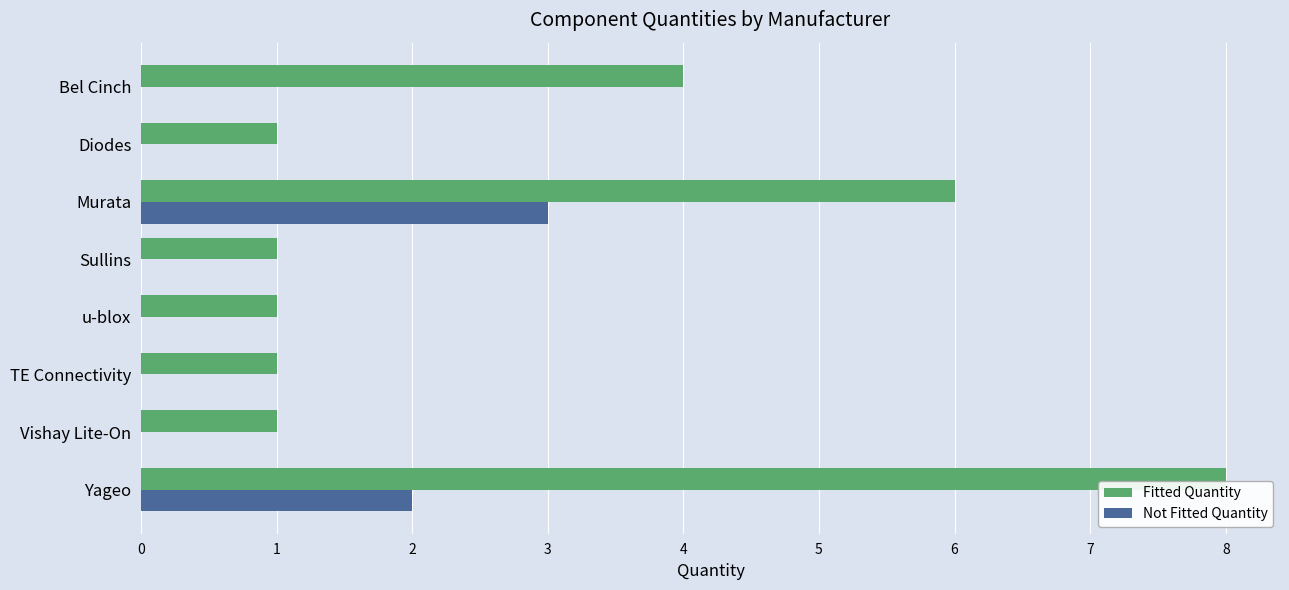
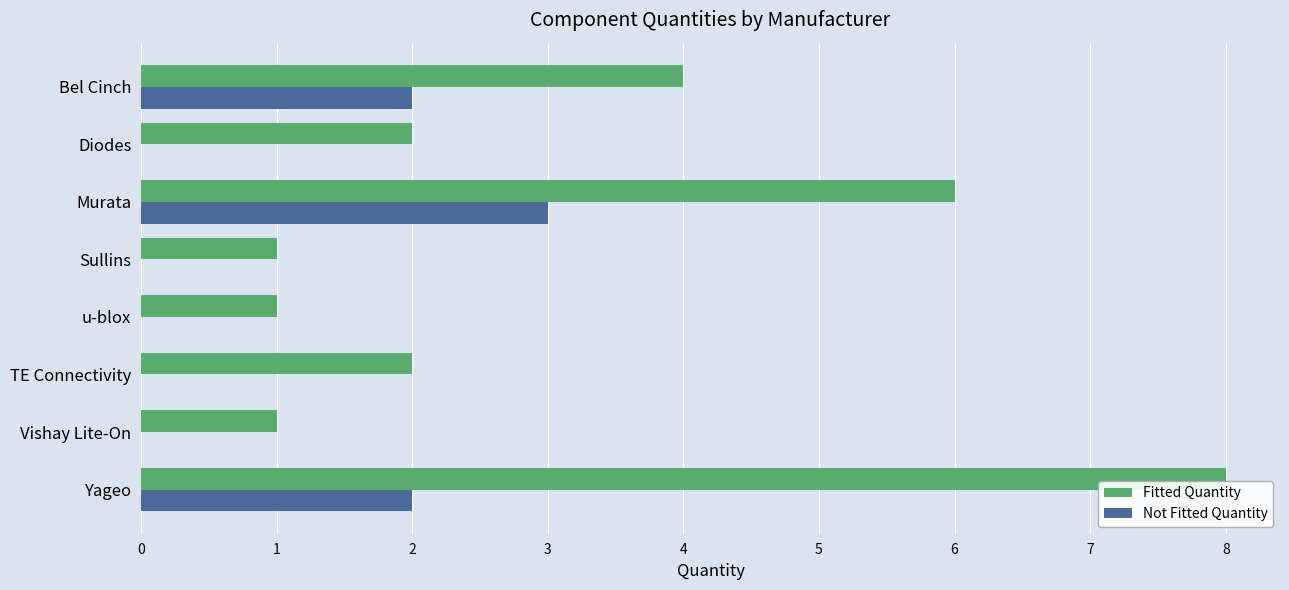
Not Fitted Quantity, Bel Cinch: 0 -> 2
Fitted Quantity, Diodes: 1 -> 2
Fitted Quantity, TE Connectivity: 1 -> 2
